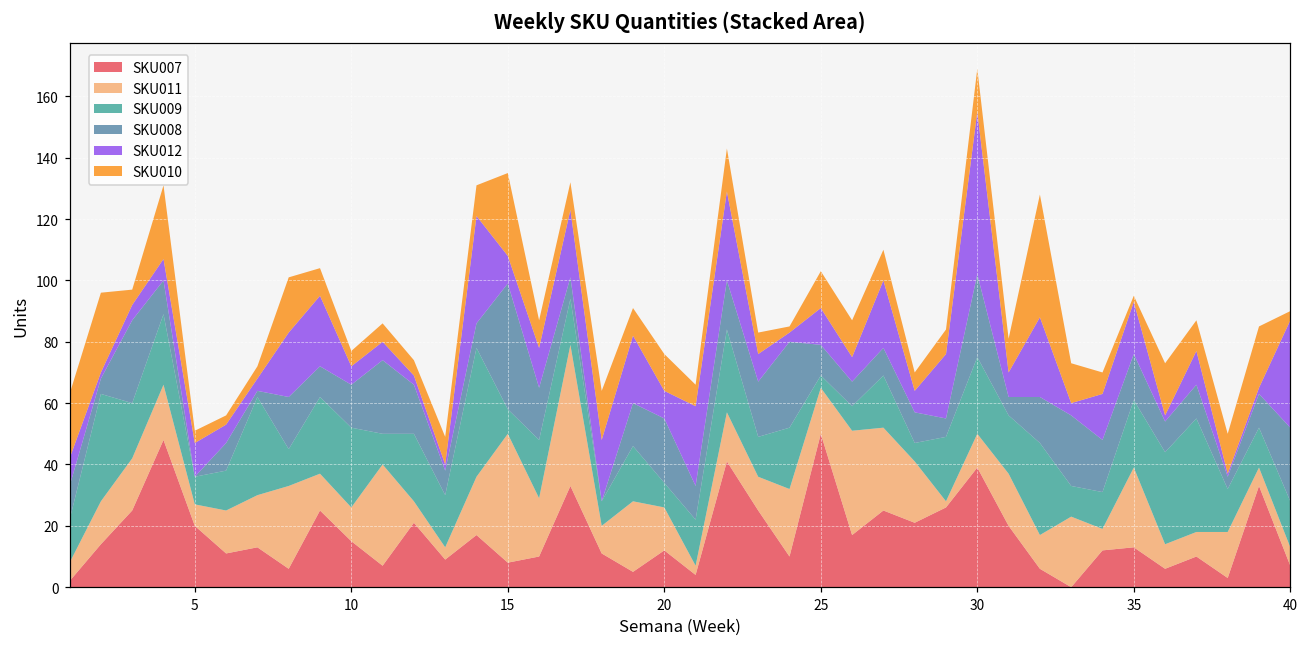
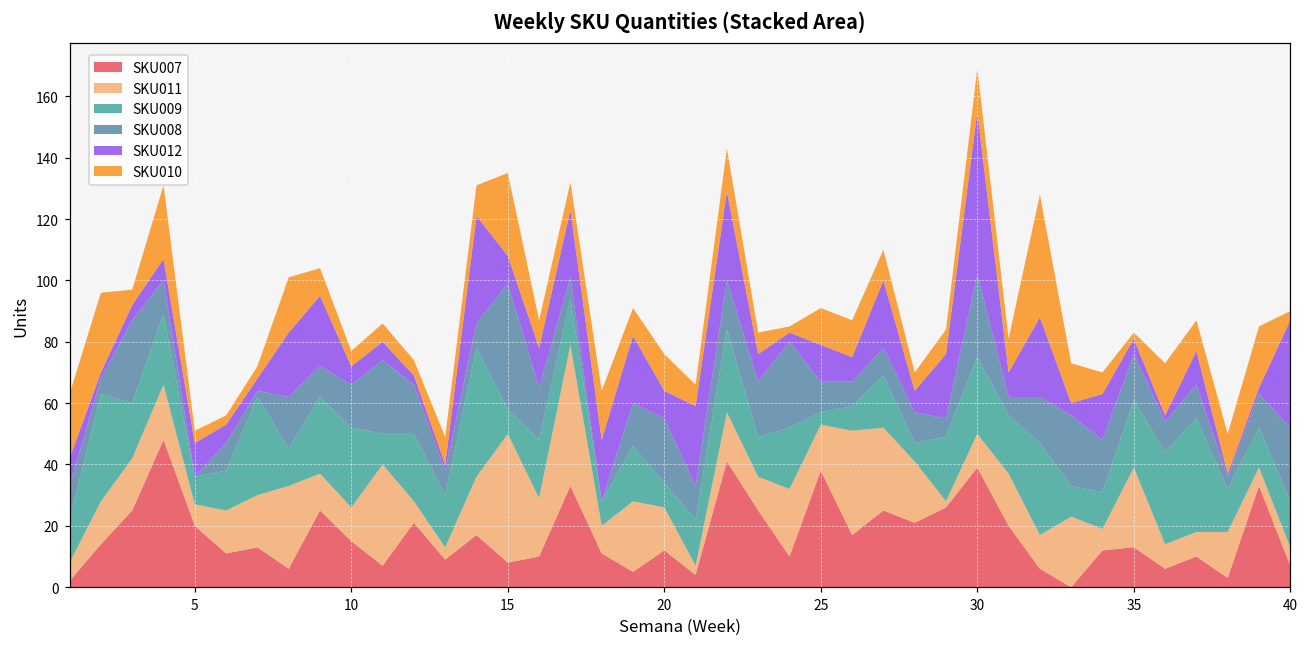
SKU007, 25: 50 -> 38
SKU012, 35: 17 -> 5
